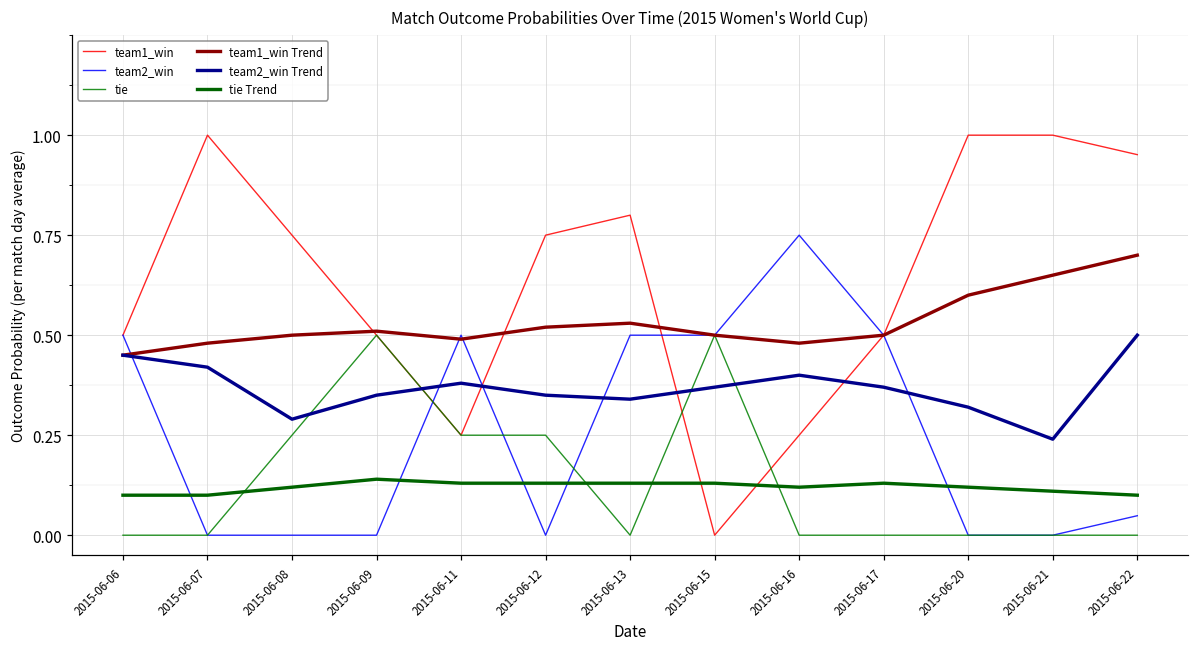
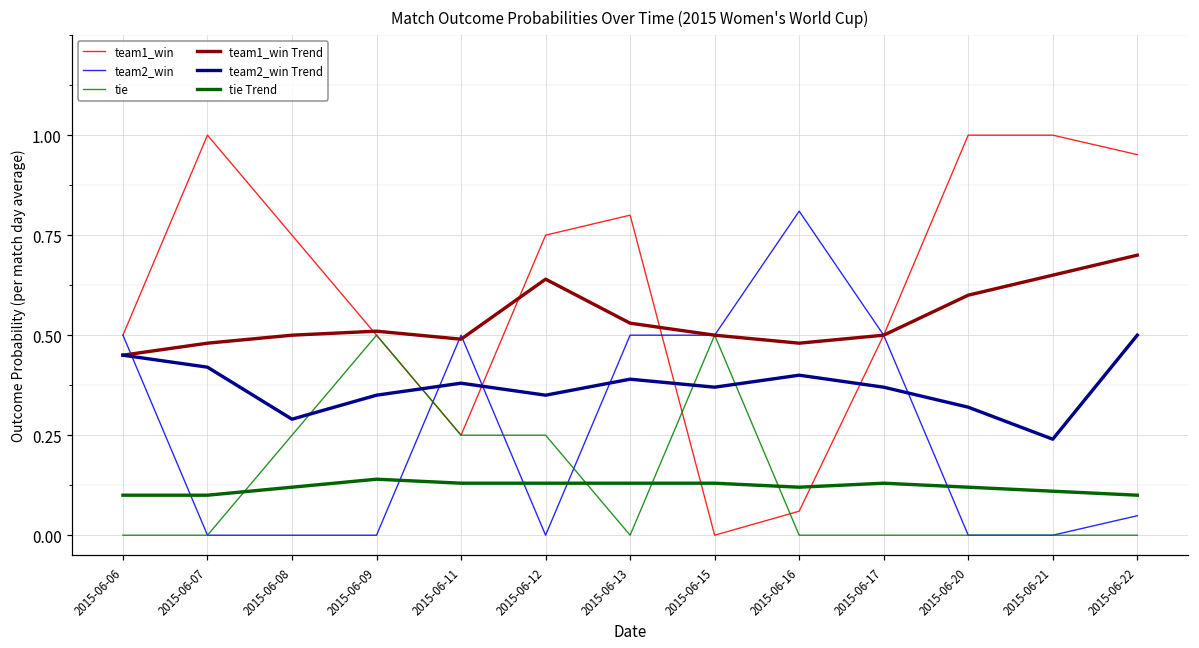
team1_win Trend, 2015-06-12: 0.52 -> 0.64
team2_win Trend, 2015-06-13: 0.34 -> 0.39
team1_win, 2015-06-16: 0.25 -> 0.06
team2_win, 2015-06-16: 0.75 -> 0.81
